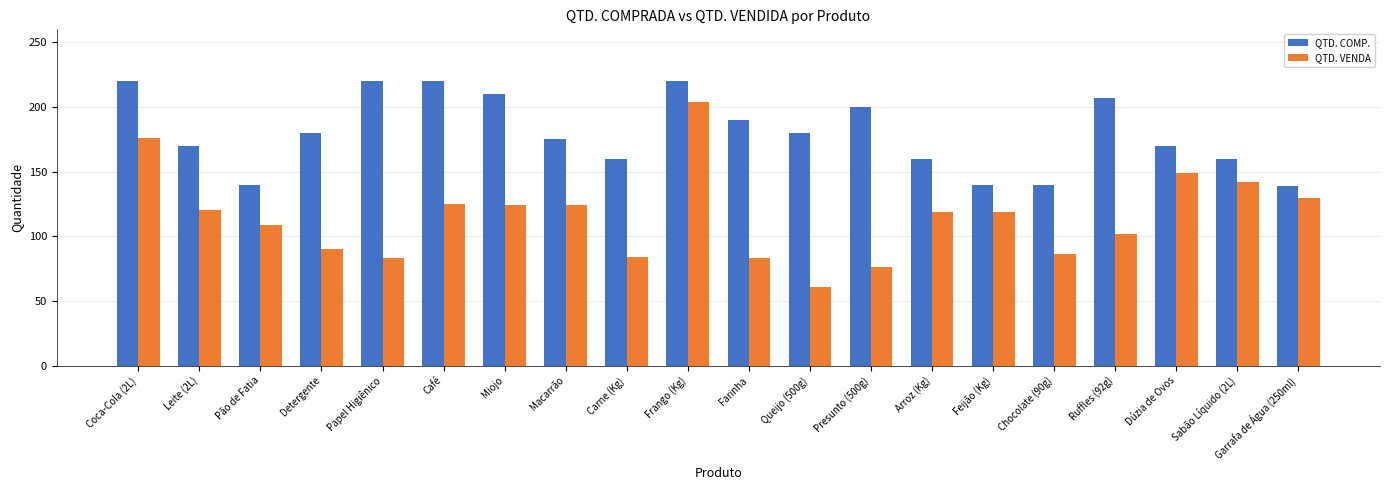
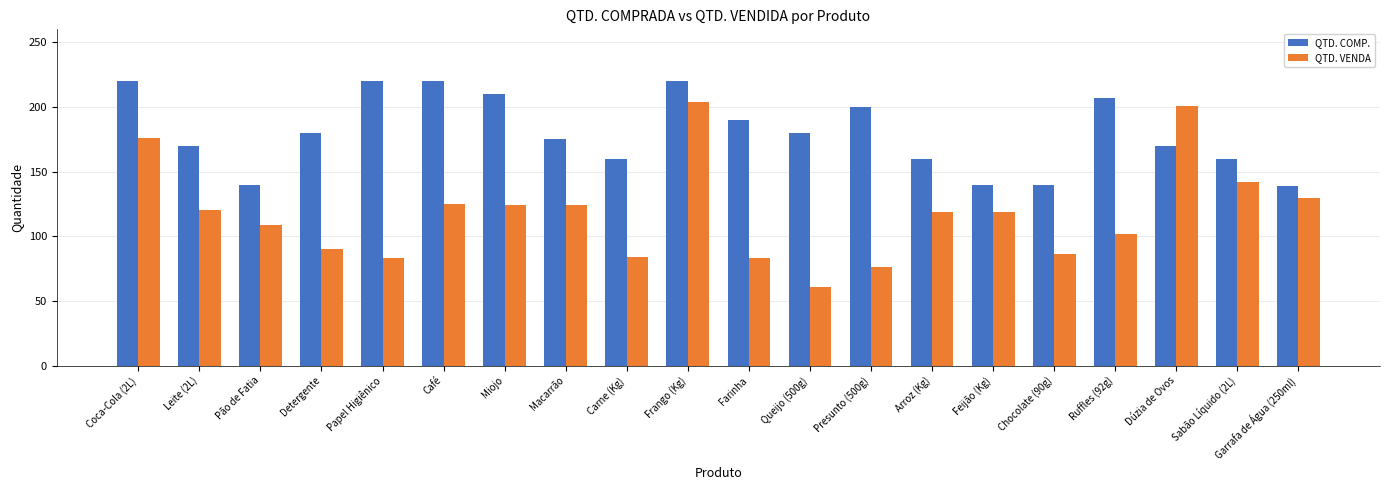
QTD. VENDA, Dúzia de Ovos: 149 -> 201
